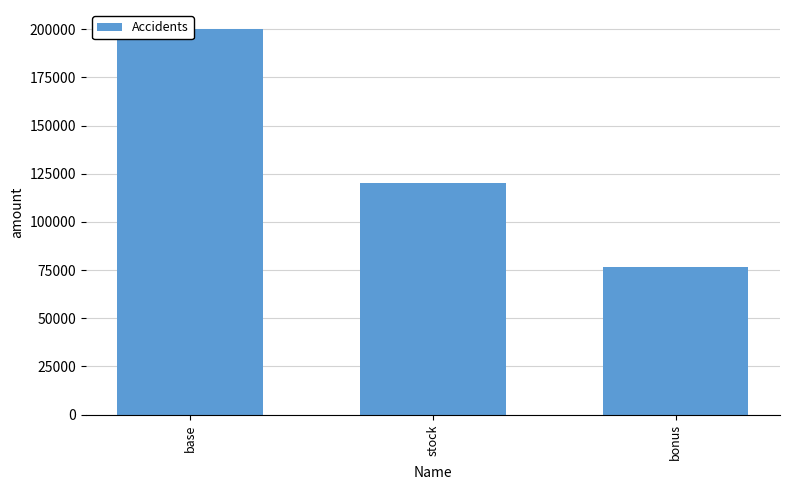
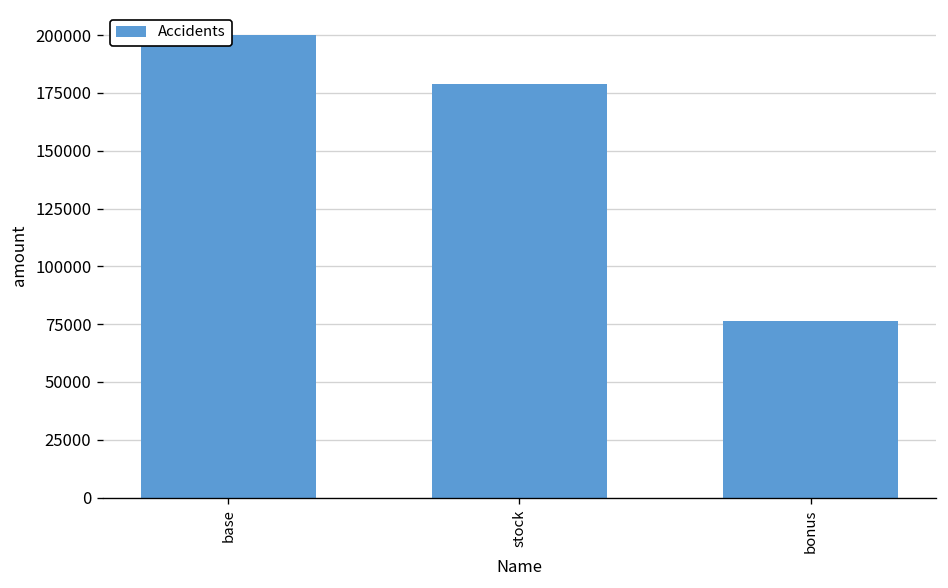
stock: 120000 -> 179000
